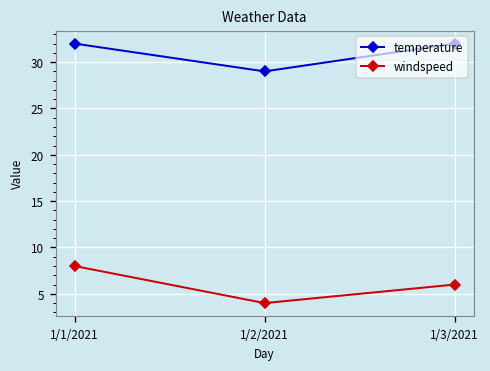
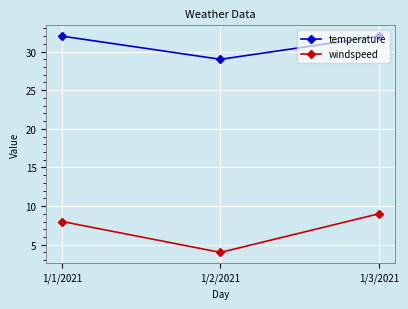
windspeed, 1/3/2021: 6 -> 9
